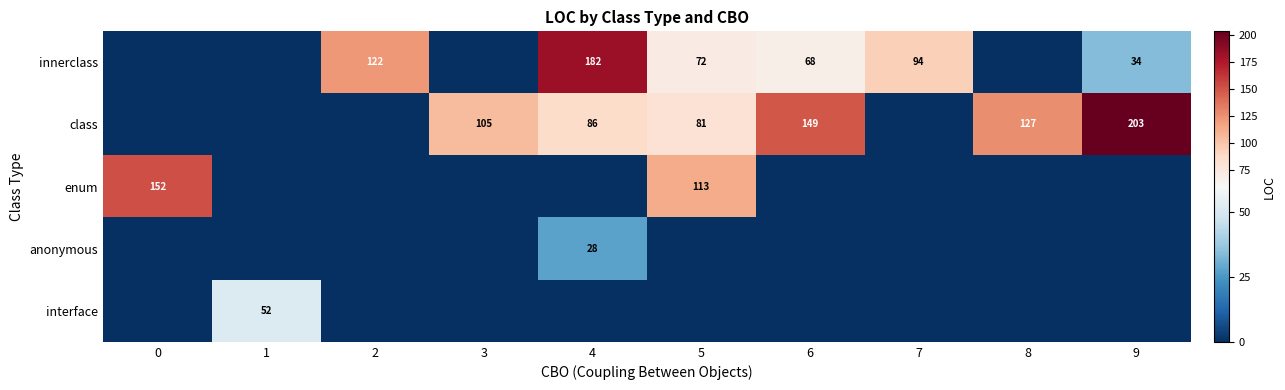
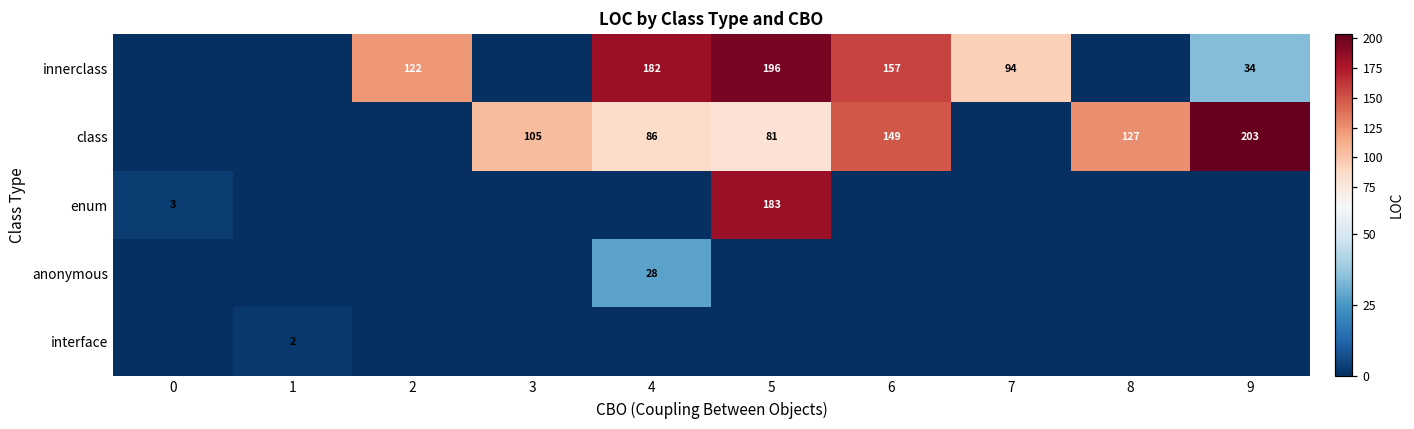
innerclass, 5: 72 -> 196
innerclass, 6: 68 -> 157
enum, 0: 152 -> 3
enum, 5: 113 -> 183
interface, 1: 52 -> 2
